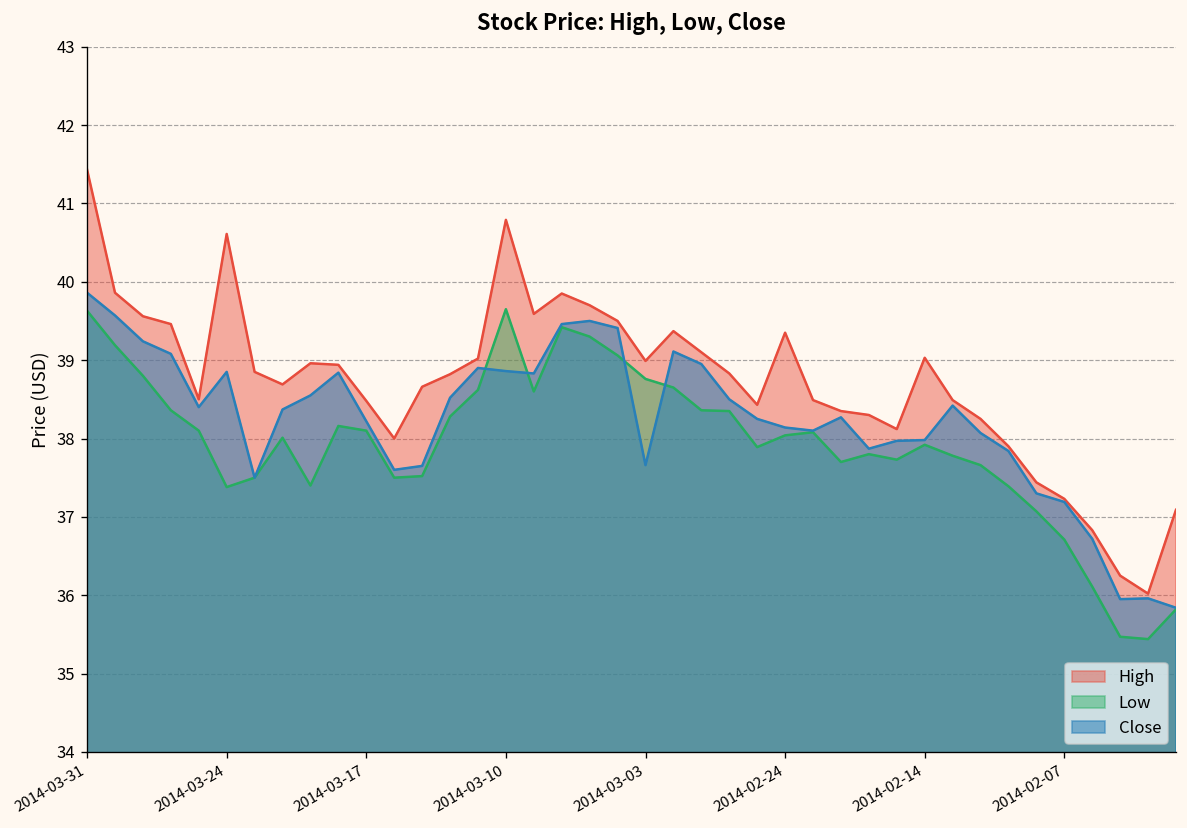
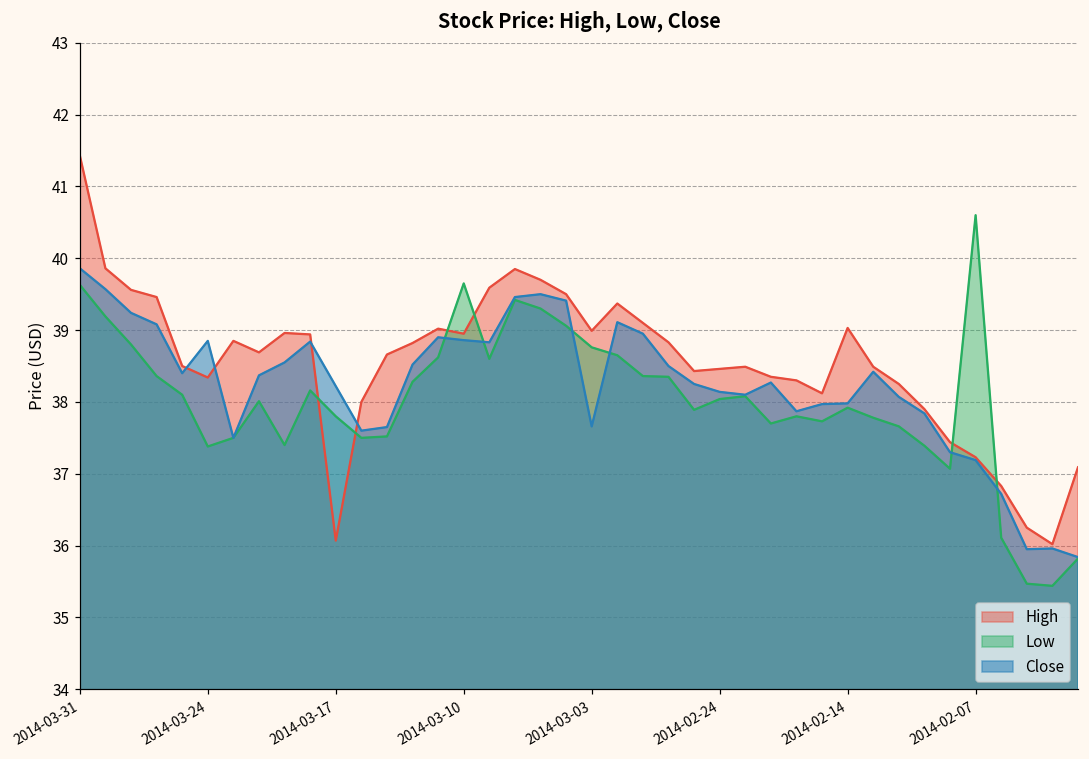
High, 2014-03-24: 40.6 -> 38.3
High, 2014-03-17: 38.5 -> 36.1
Low, 2014-03-17: 38.1 -> 37.8
High, 2014-03-10: 40.8 -> 39.0
High, 2014-02-24: 39.4 -> 38.5
Low, 2014-02-07: 36.7 -> 40.6
